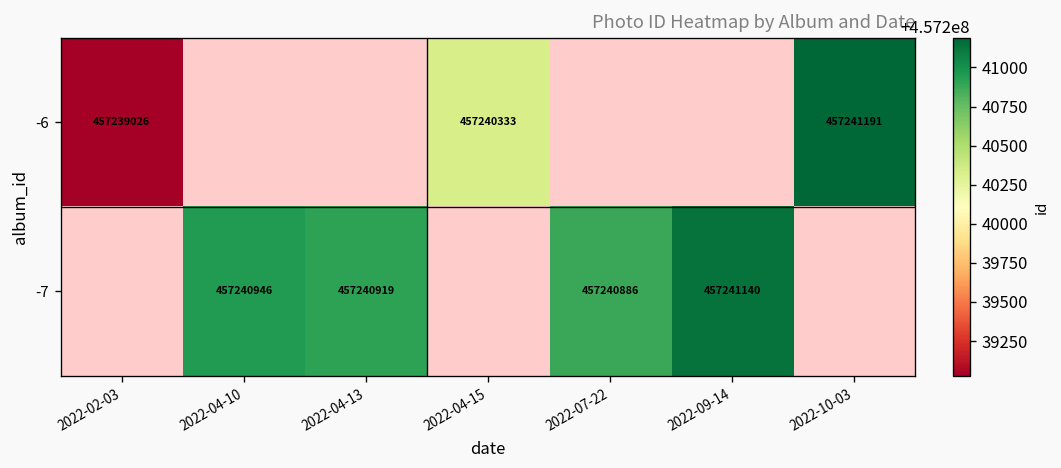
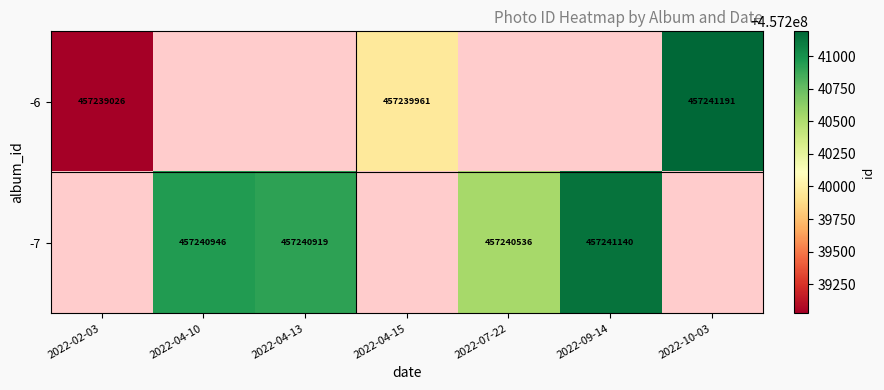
-6, 2022-04-15: 457240333 -> 457239961
-7, 2022-07-22: 457240886 -> 457240536
